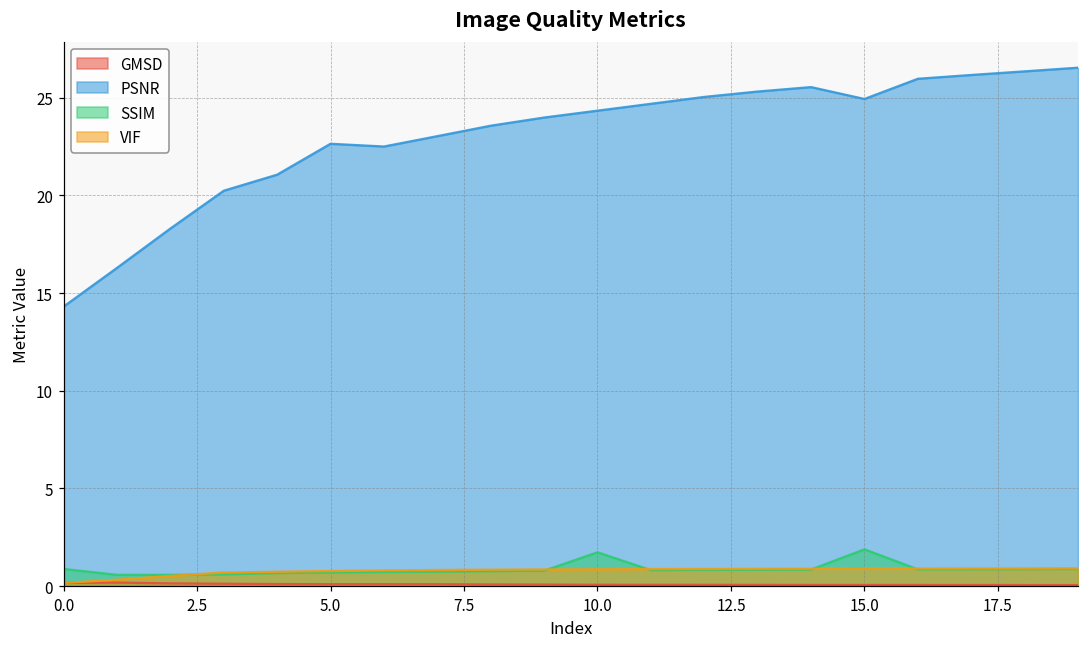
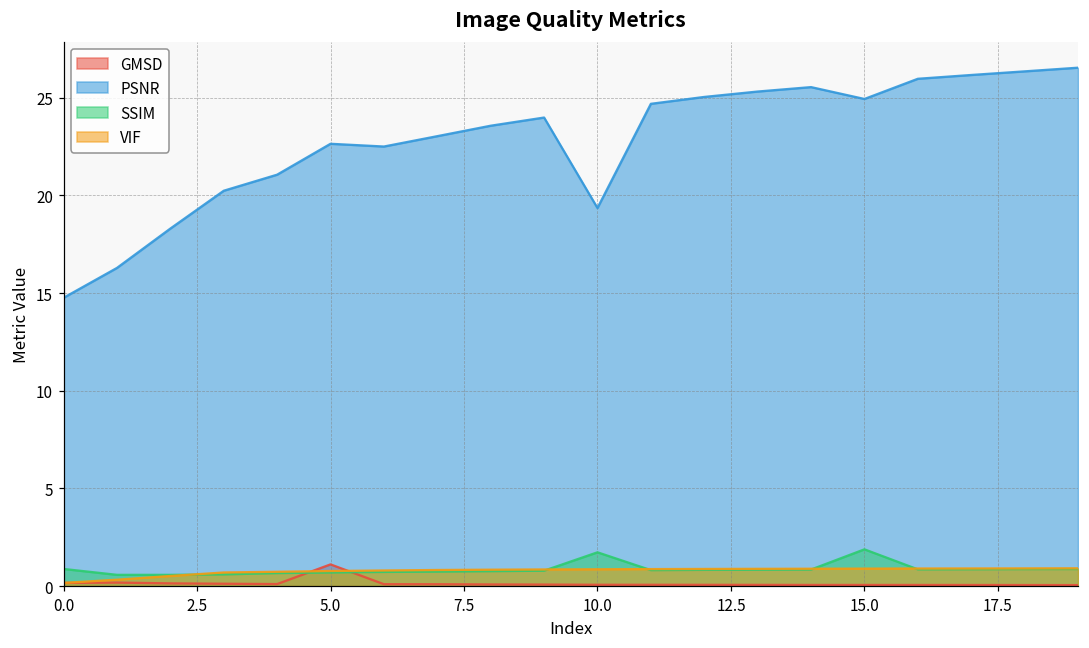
PSNR, 0.0: 14.3 -> 14.8
GMSD, 5.0: 0.1 -> 1.1
PSNR, 10.0: 24.3 -> 19.4
